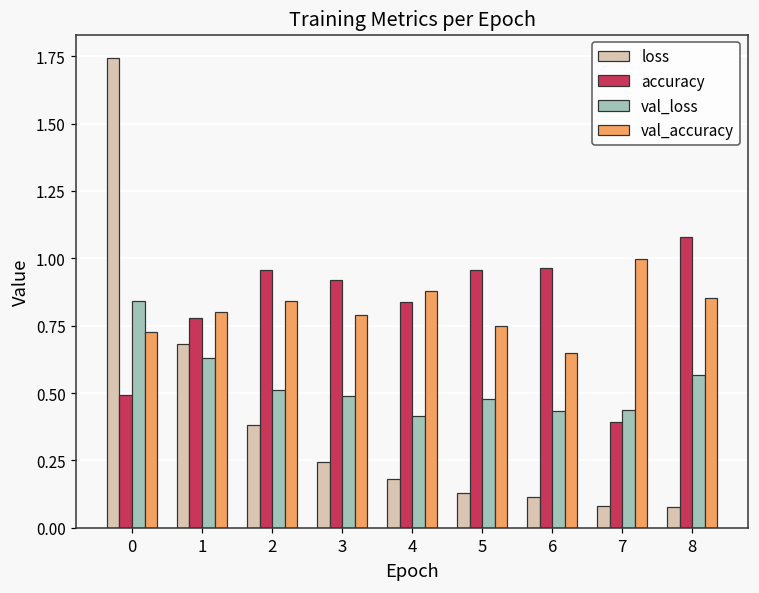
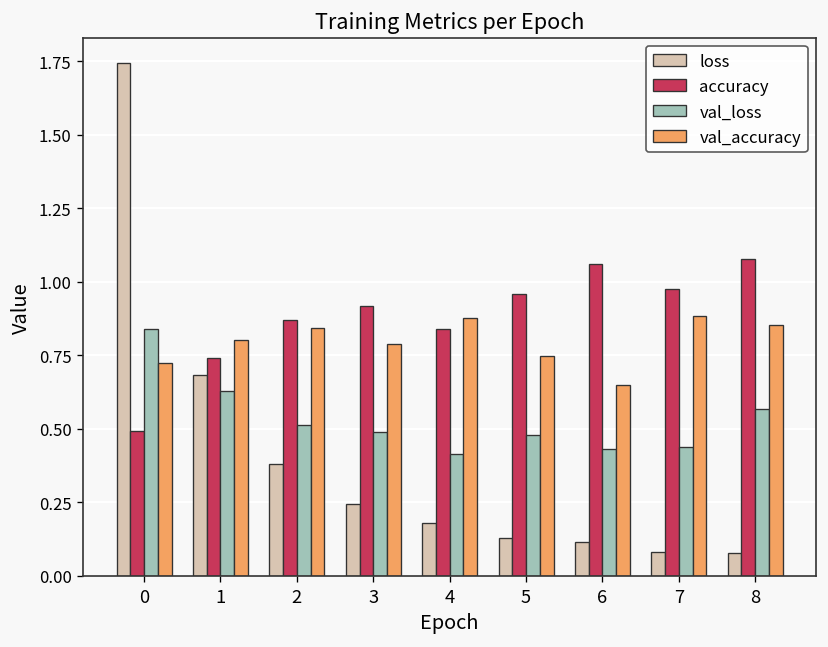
accuracy, 1: 0.78 -> 0.74
accuracy, 2: 0.96 -> 0.87
accuracy, 6: 0.96 -> 1.06
accuracy, 7: 0.39 -> 0.98
val_accuracy, 7: 1.00 -> 0.89
